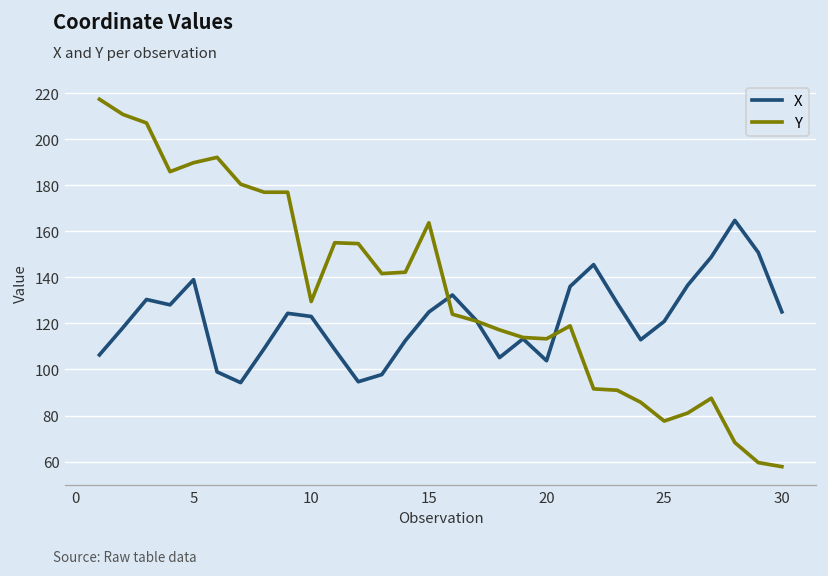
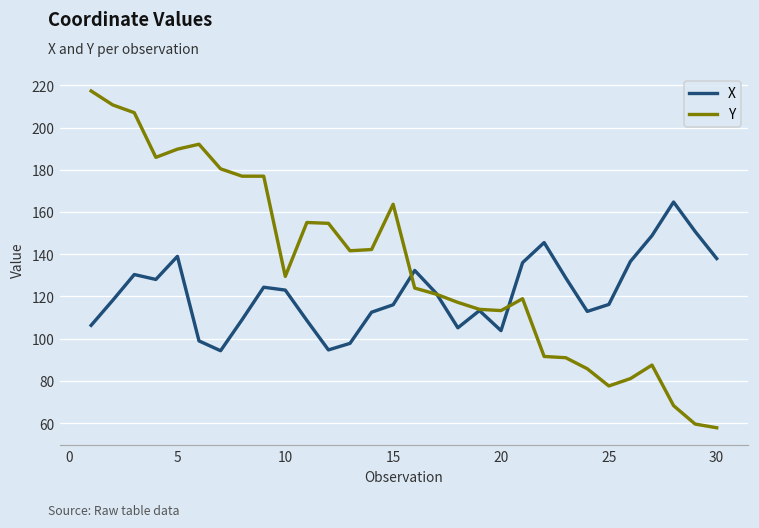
X, 15: 125 -> 116
X, 25: 121 -> 116
X, 30: 125 -> 138
